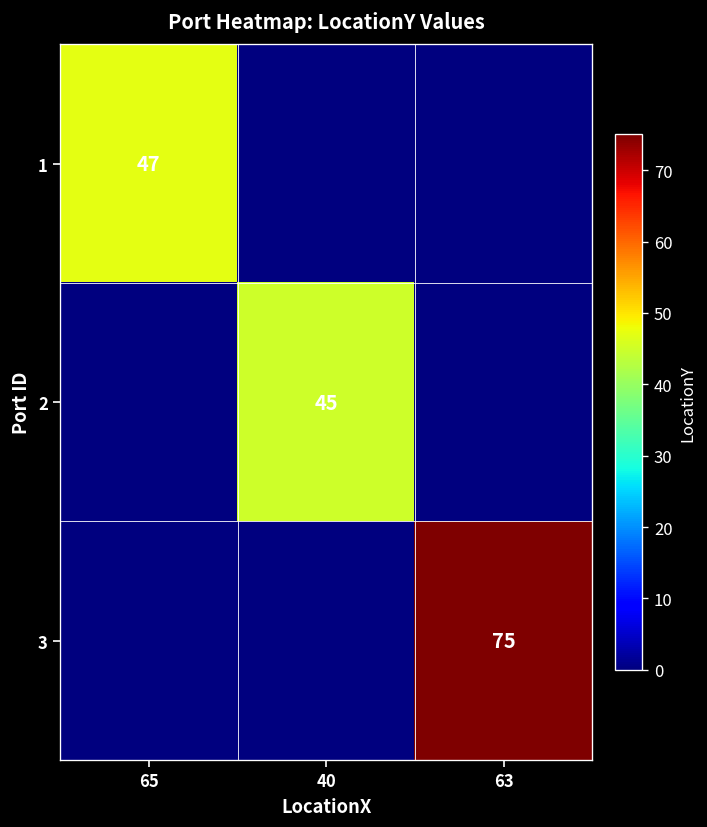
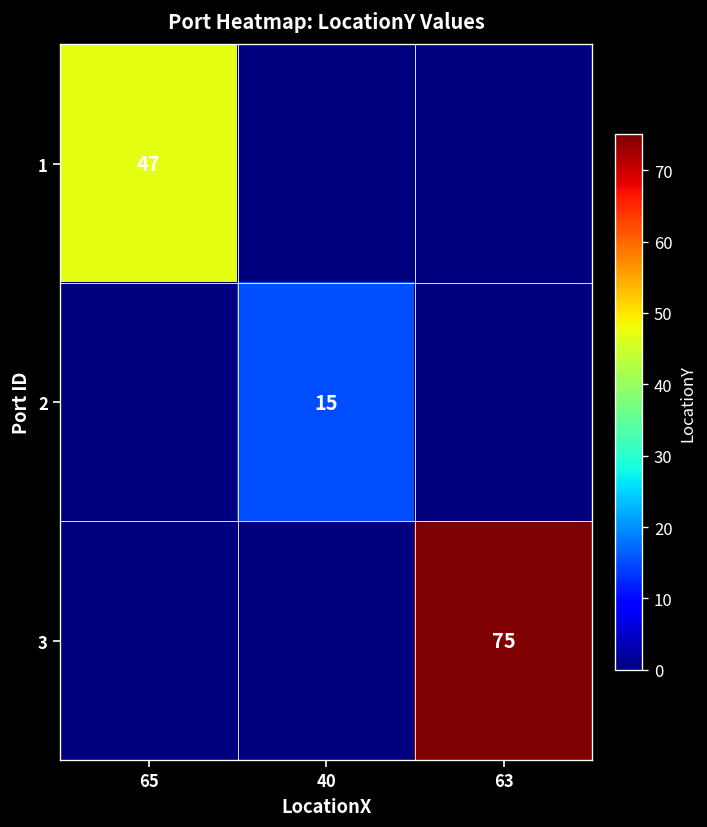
2, 40: 45 -> 15
